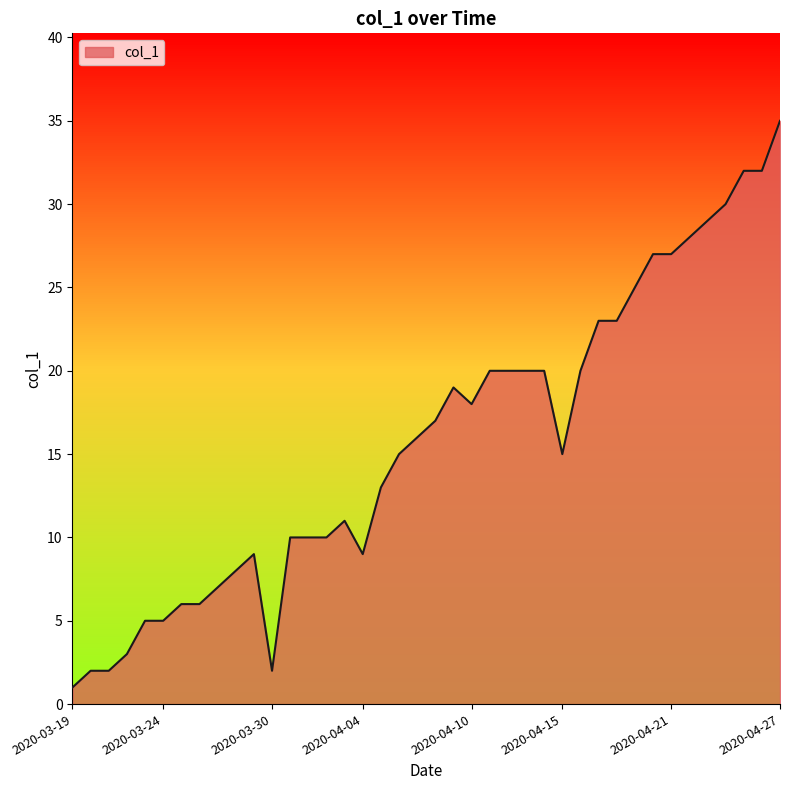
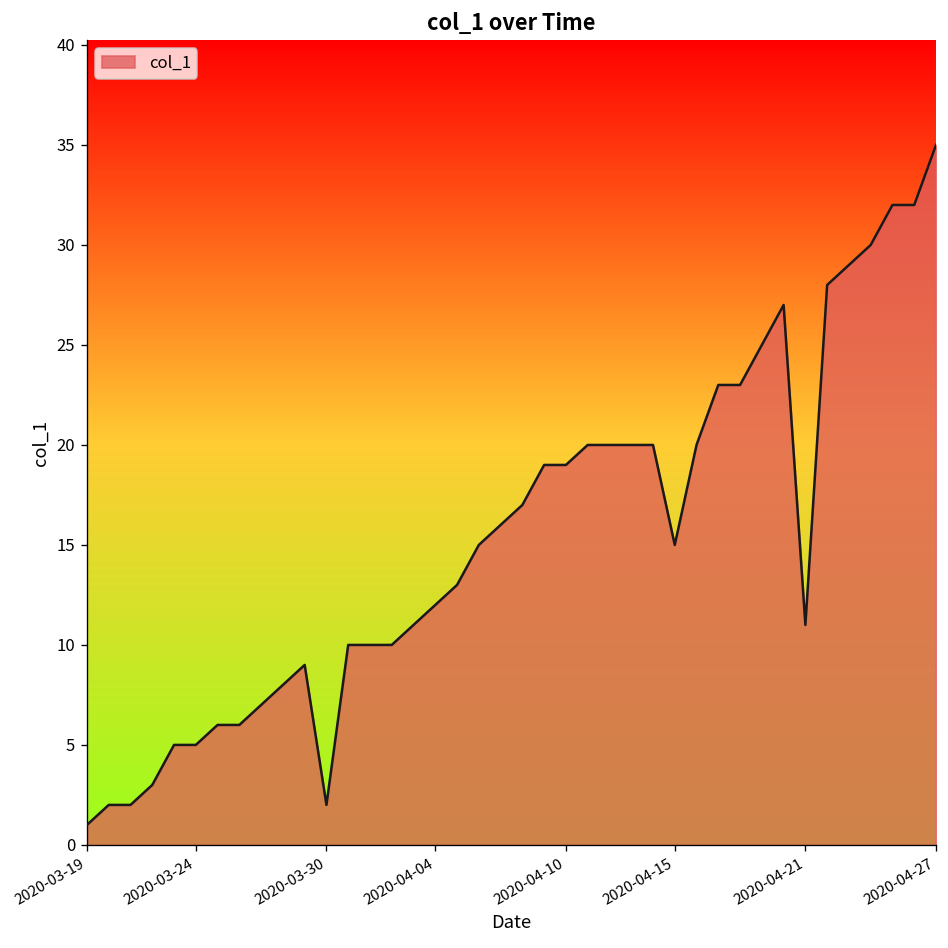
2020-04-04: 9 -> 12
2020-04-10: 18 -> 19
2020-04-21: 27 -> 11
